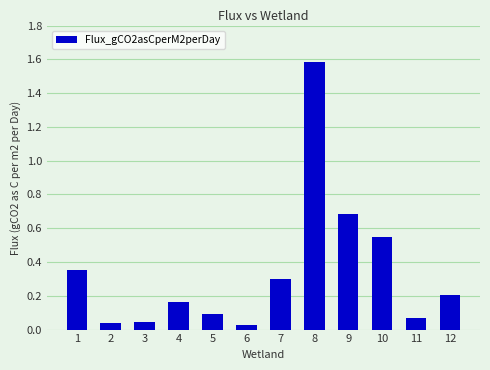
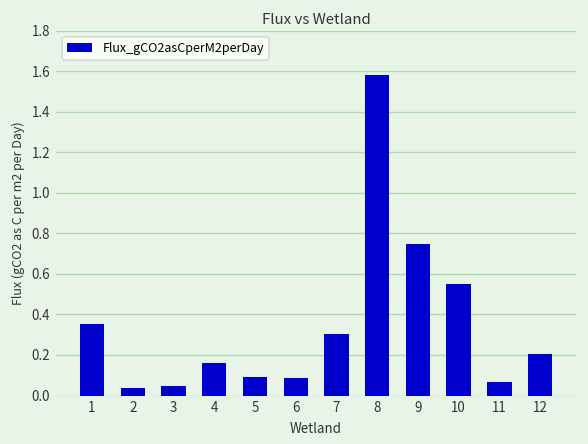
6: 0.02 -> 0.09
9: 0.68 -> 0.75
